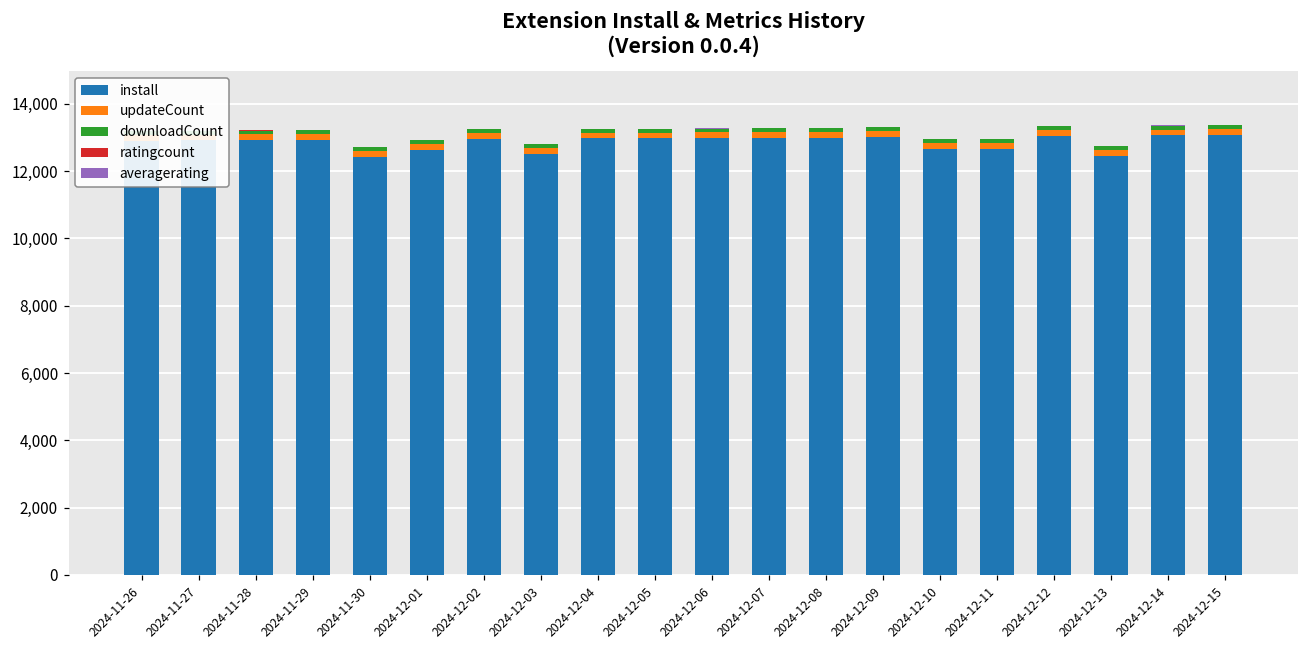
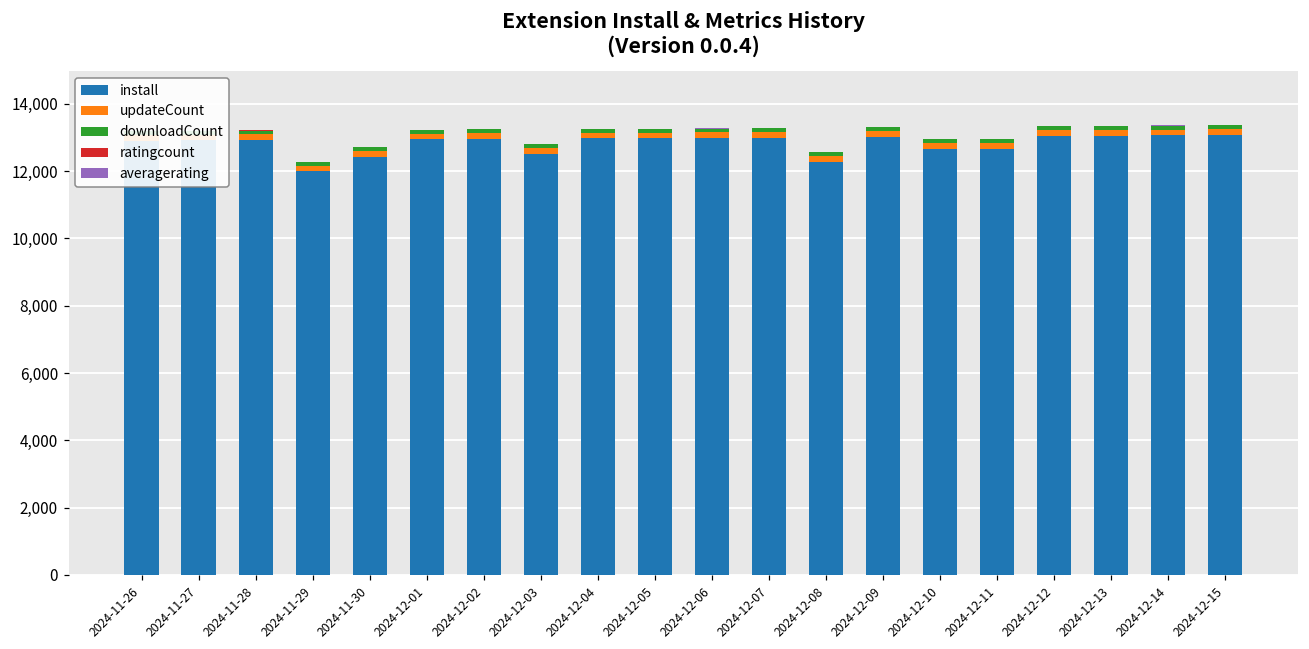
install, 2024-11-29: 12,900 -> 12,000
install, 2024-12-01: 12,600 -> 12,900
install, 2024-12-08: 13,000 -> 12,300
install, 2024-12-13: 12,400 -> 13,100
